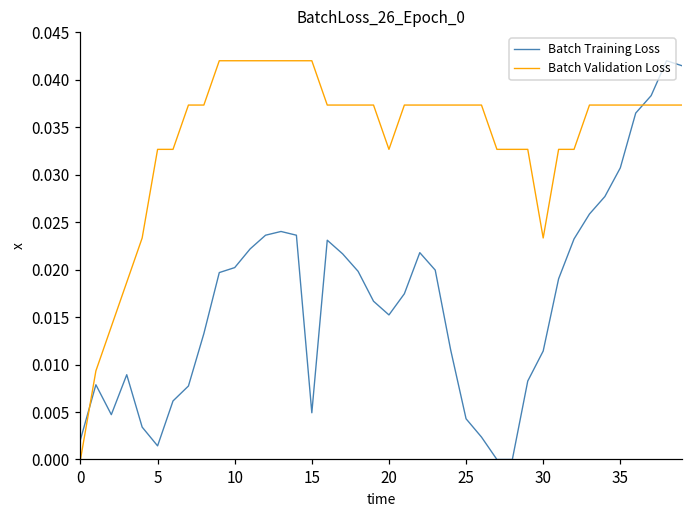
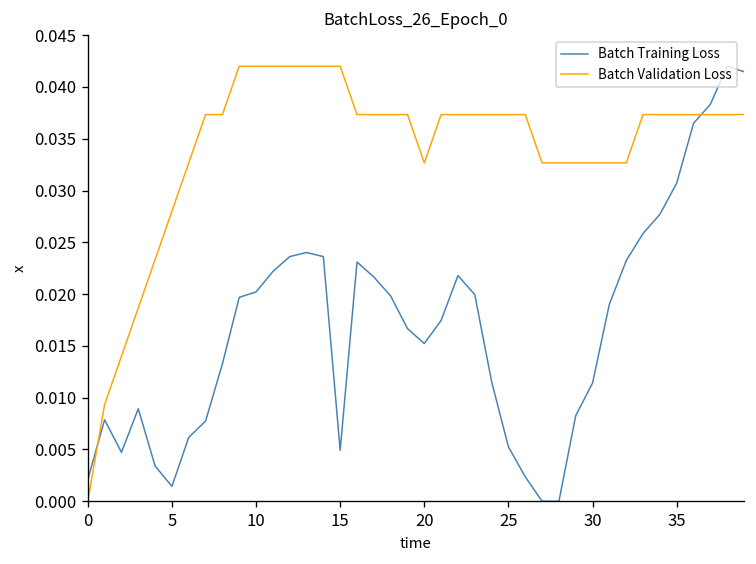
Batch Validation Loss, 5: 0.033 -> 0.028
Batch Training Loss, 25: 0.004 -> 0.005
Batch Validation Loss, 30: 0.023 -> 0.033
